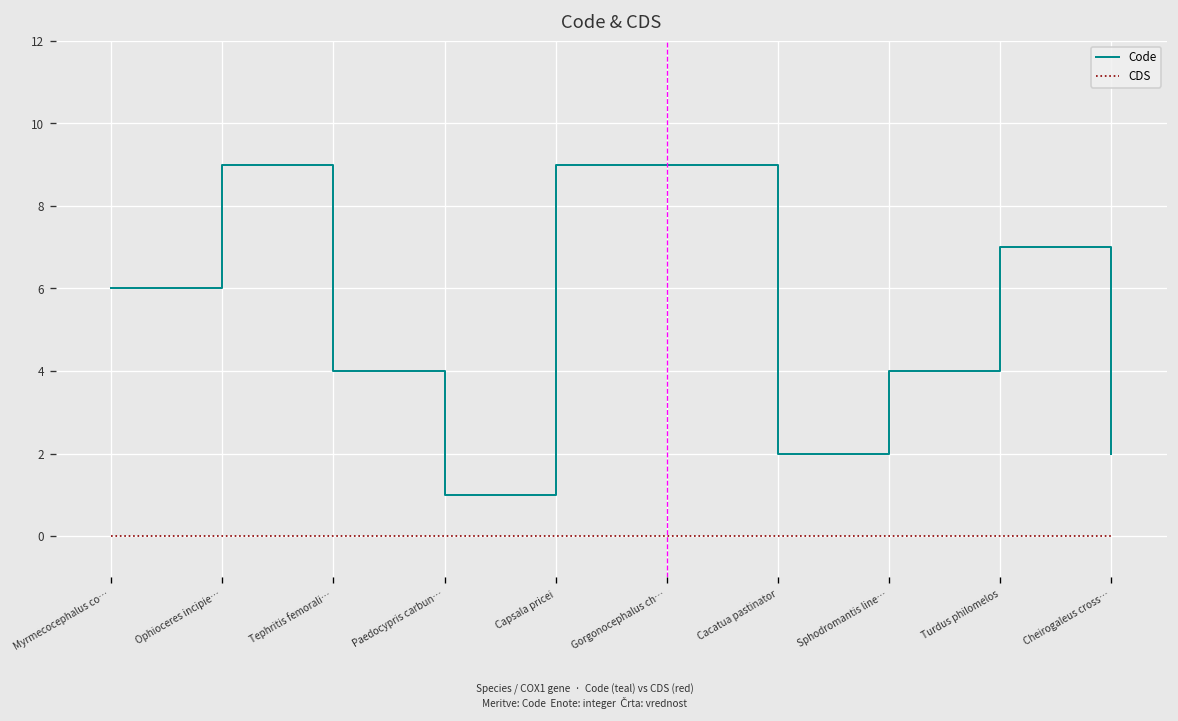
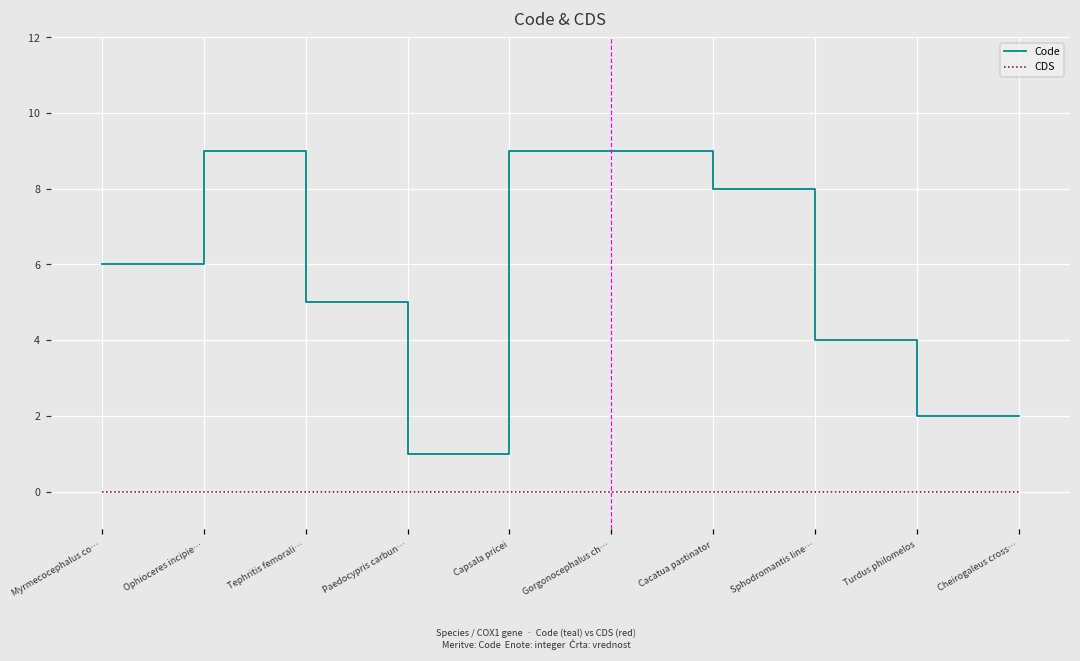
Code, Tephritis femorali…: 4 -> 5
Code, Cacatua pastinator: 2 -> 8
Code, Turdus philomelos: 7 -> 2
